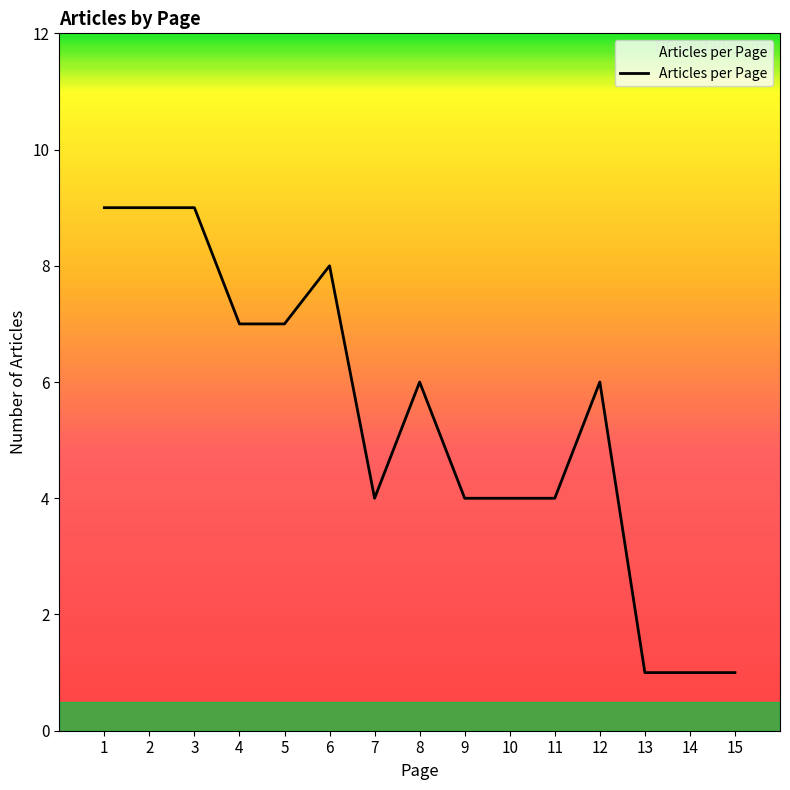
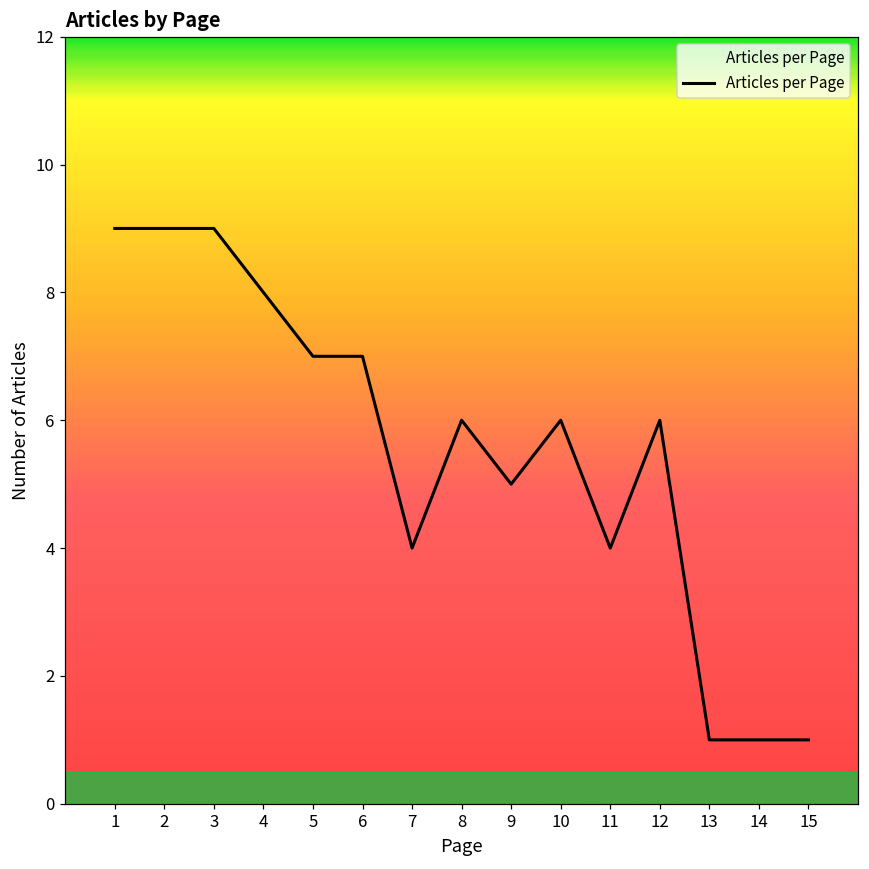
4: 7 -> 8
6: 8 -> 7
9: 4 -> 5
10: 4 -> 6
